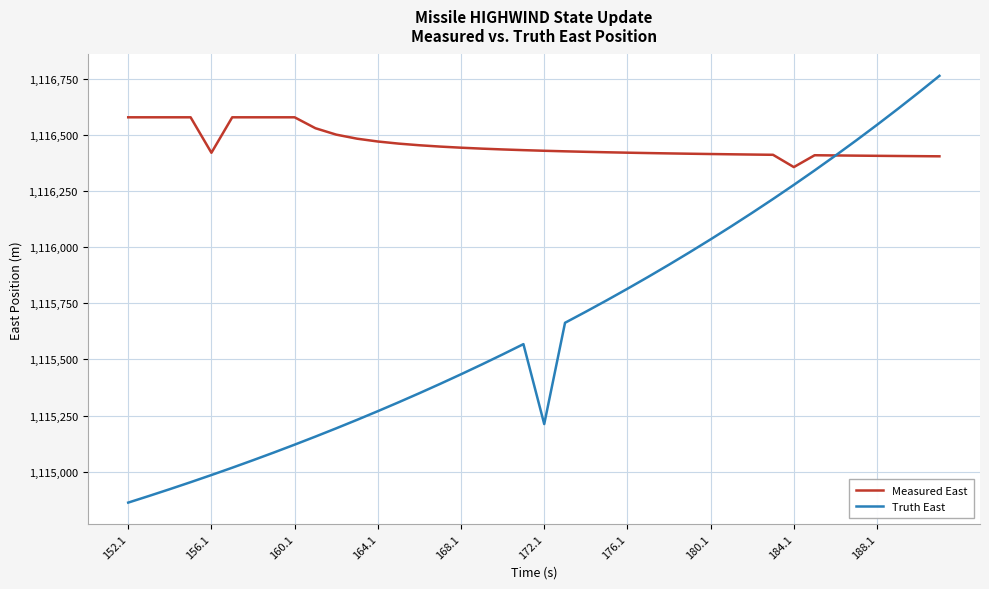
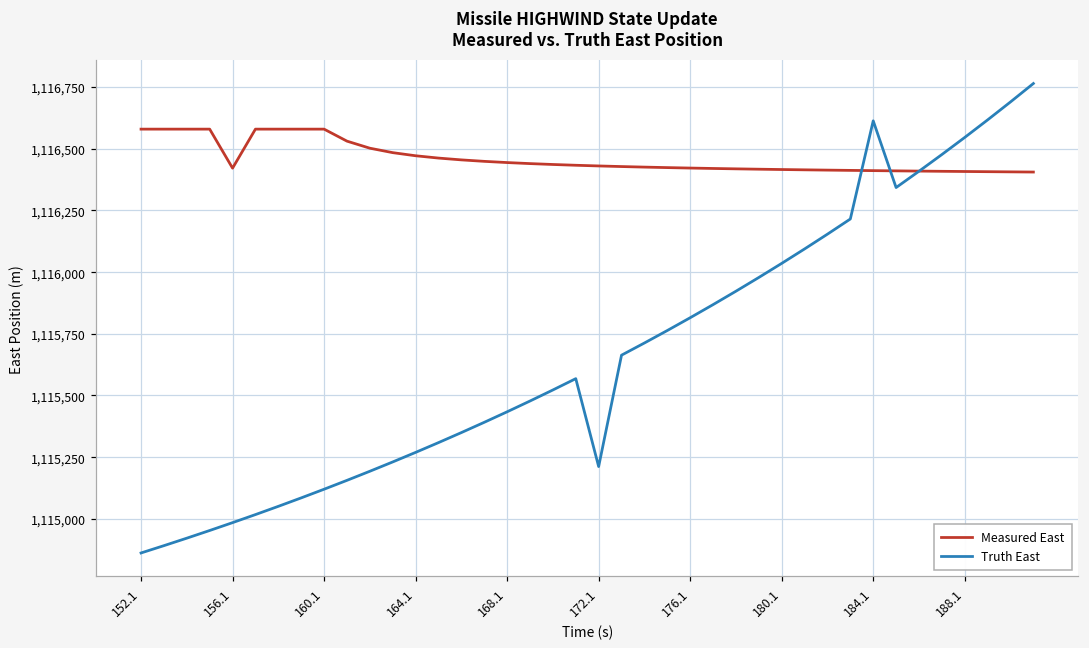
Measured East, 184.1: 1,116,360 -> 1,116,410
Truth East, 184.1: 1,116,280 -> 1,116,610
